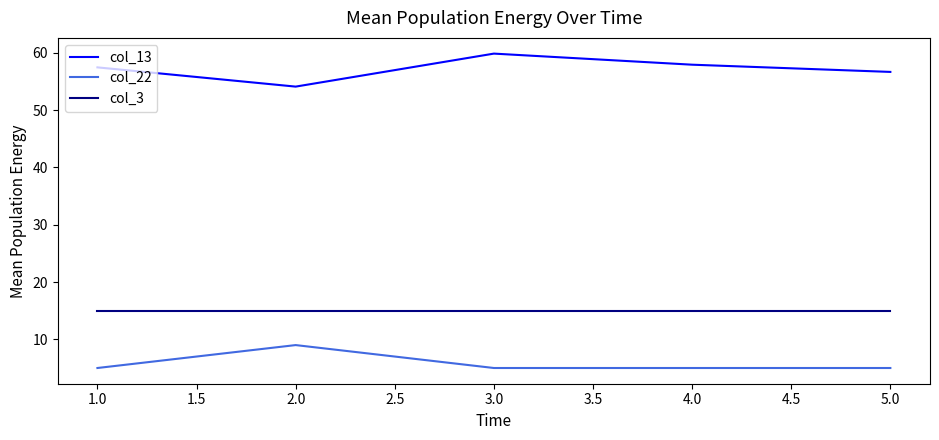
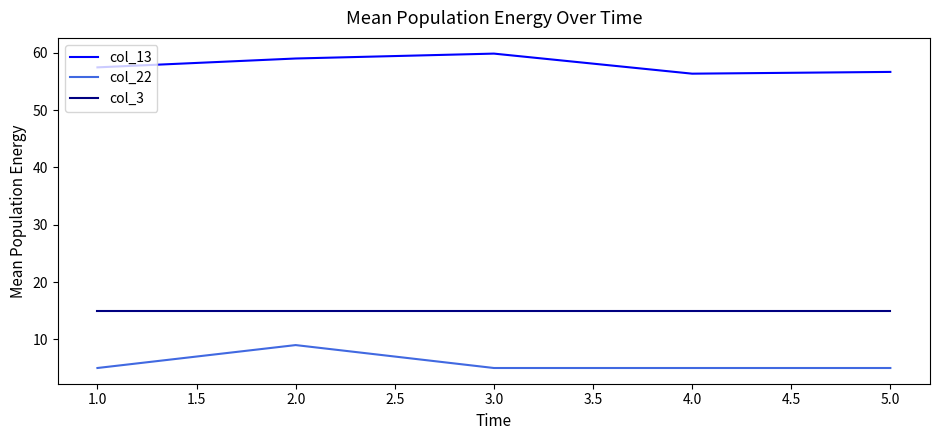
col_13, 2.0: 54 -> 59
col_13, 4.0: 58 -> 56
